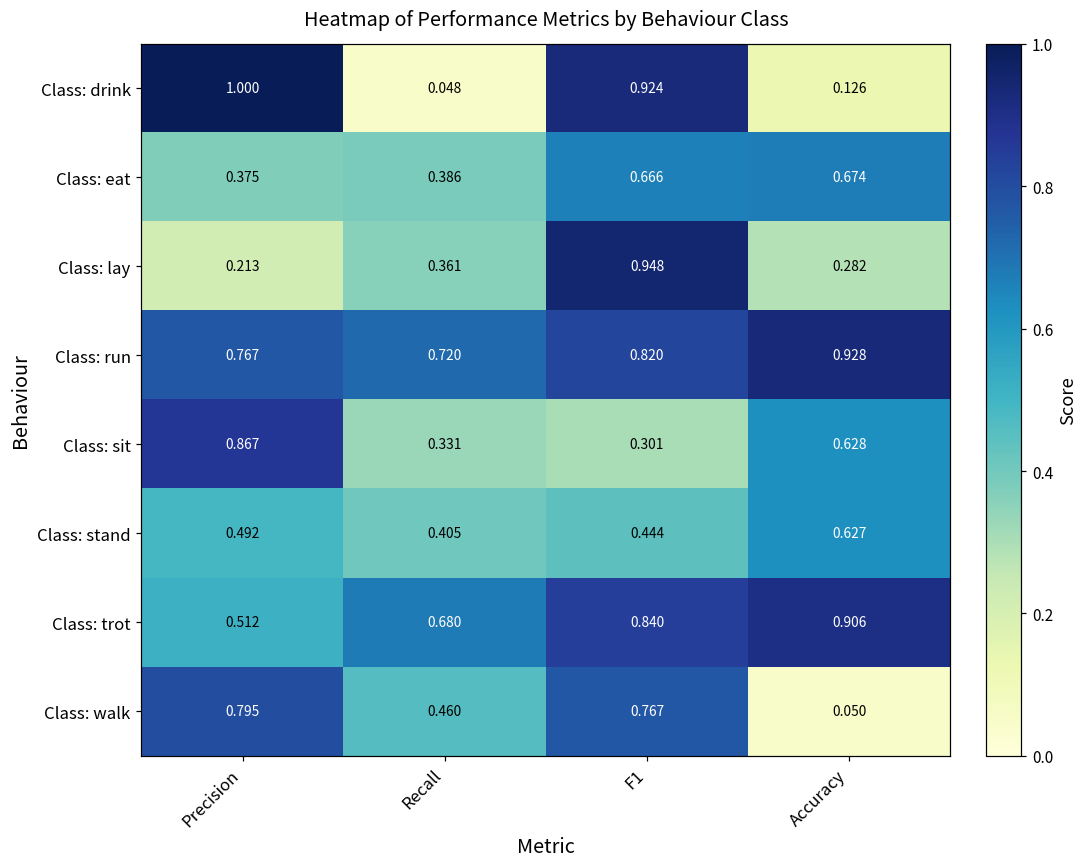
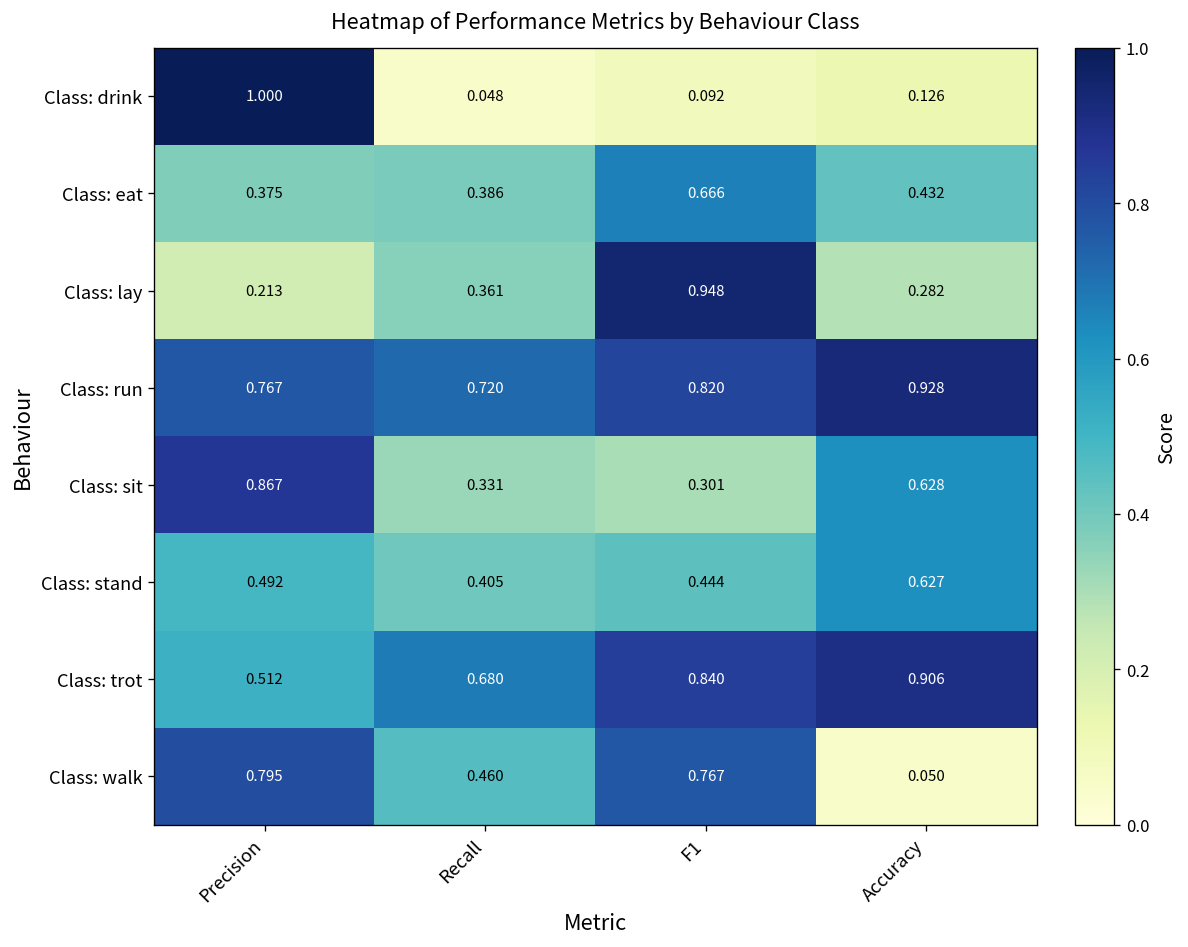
Class: drink, F1: 0.924 -> 0.092
Class: eat, Accuracy: 0.674 -> 0.432
